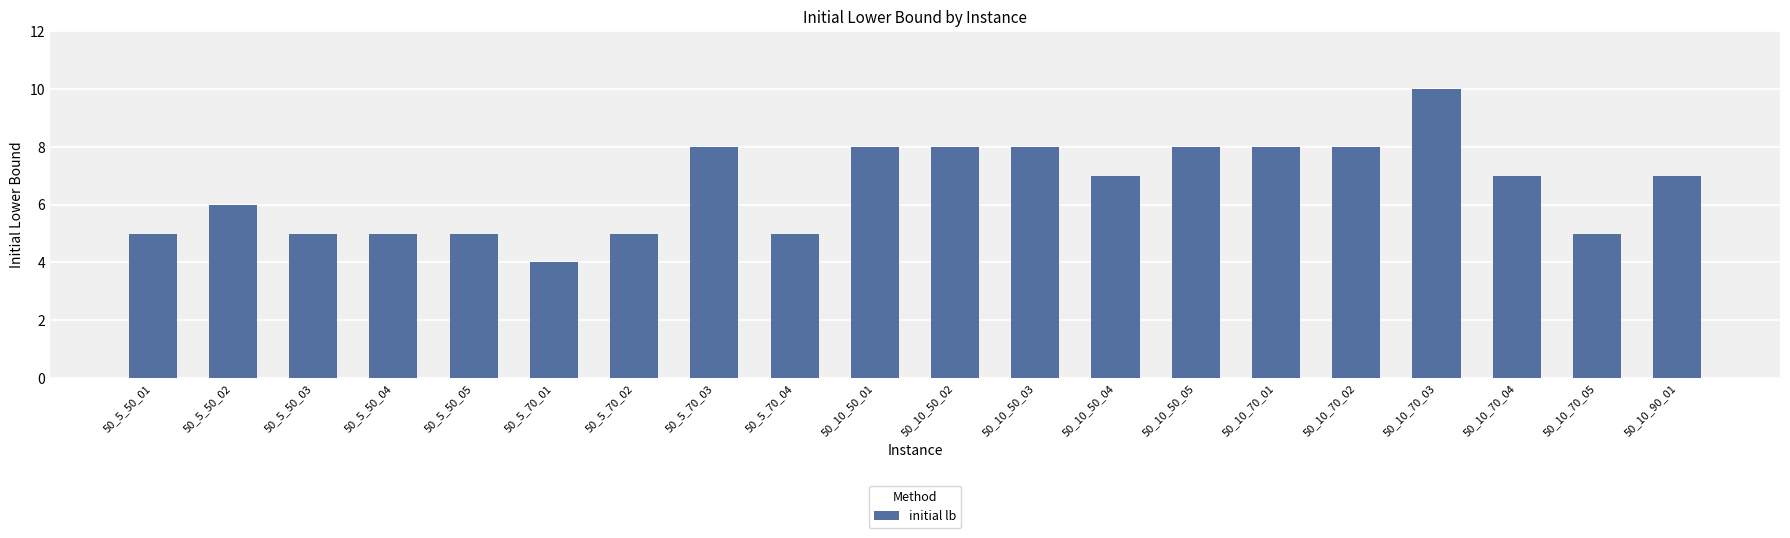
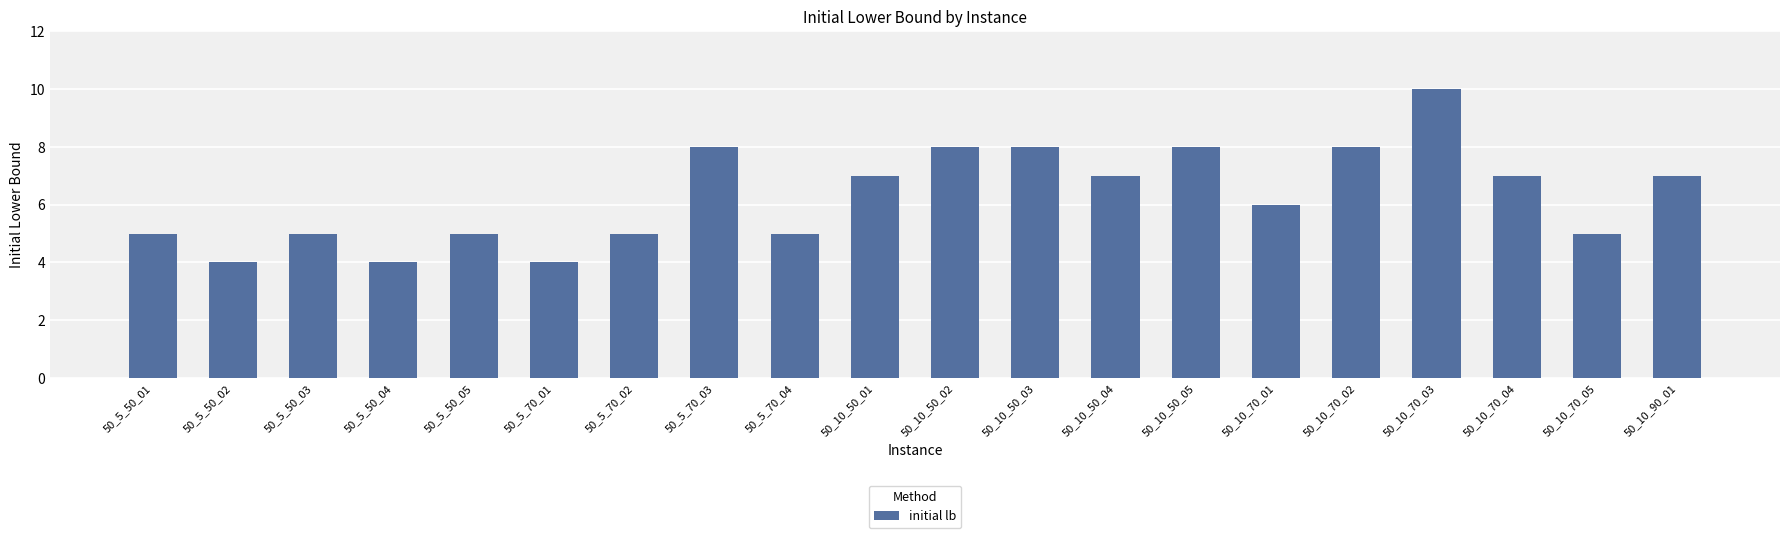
50_5_50_02: 6 -> 4
50_5_50_04: 5 -> 4
50_10_50_01: 8 -> 7
50_10_70_01: 8 -> 6
